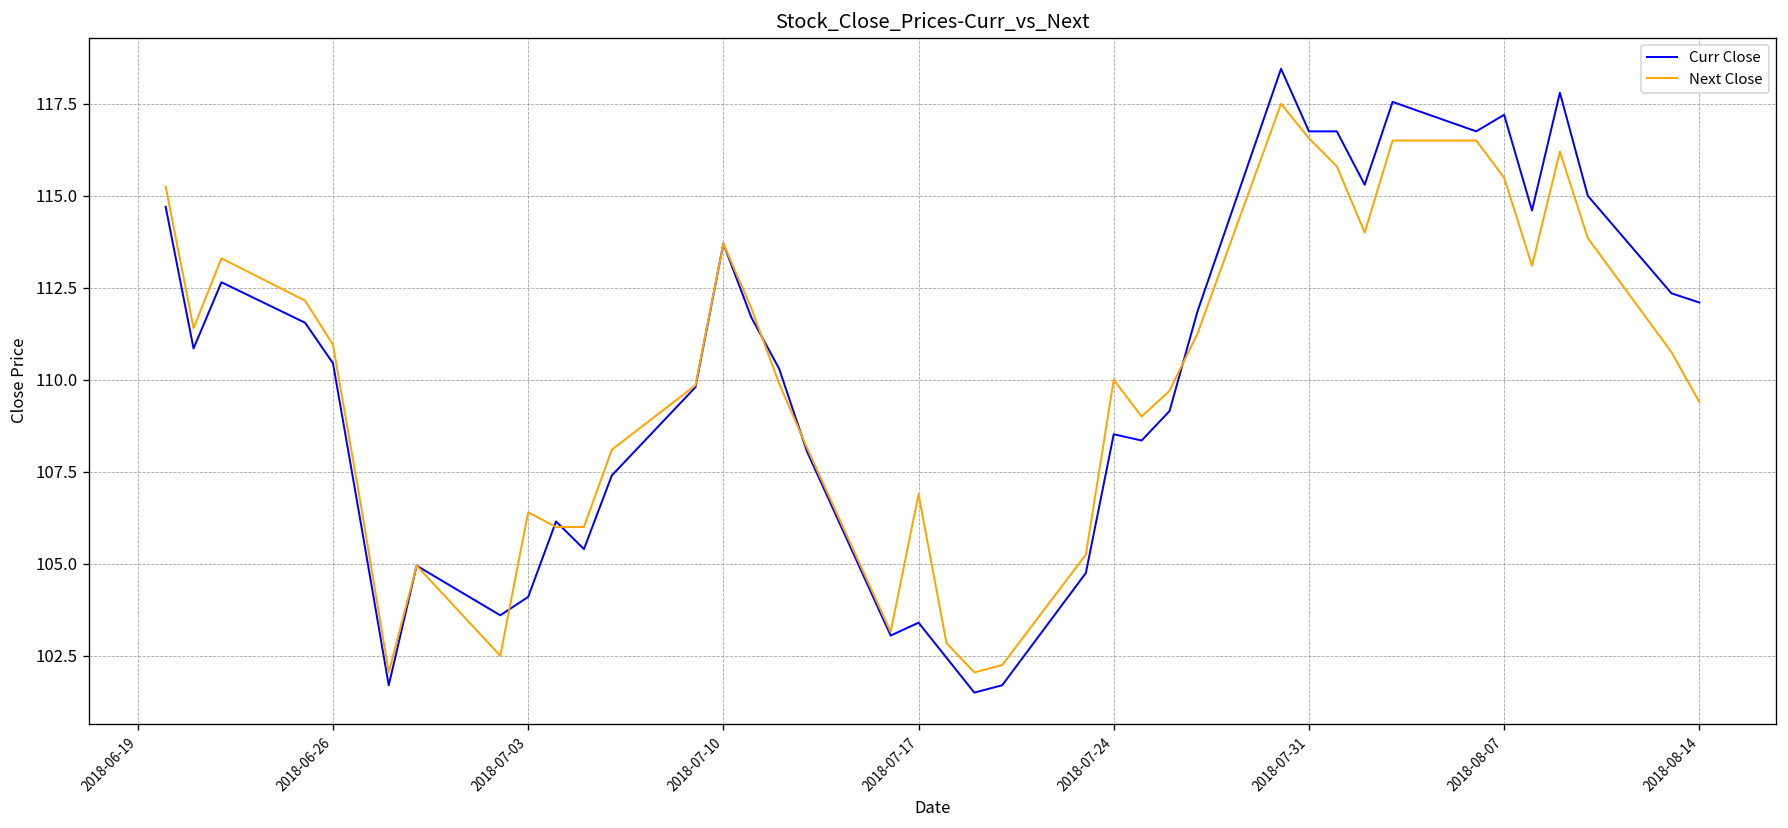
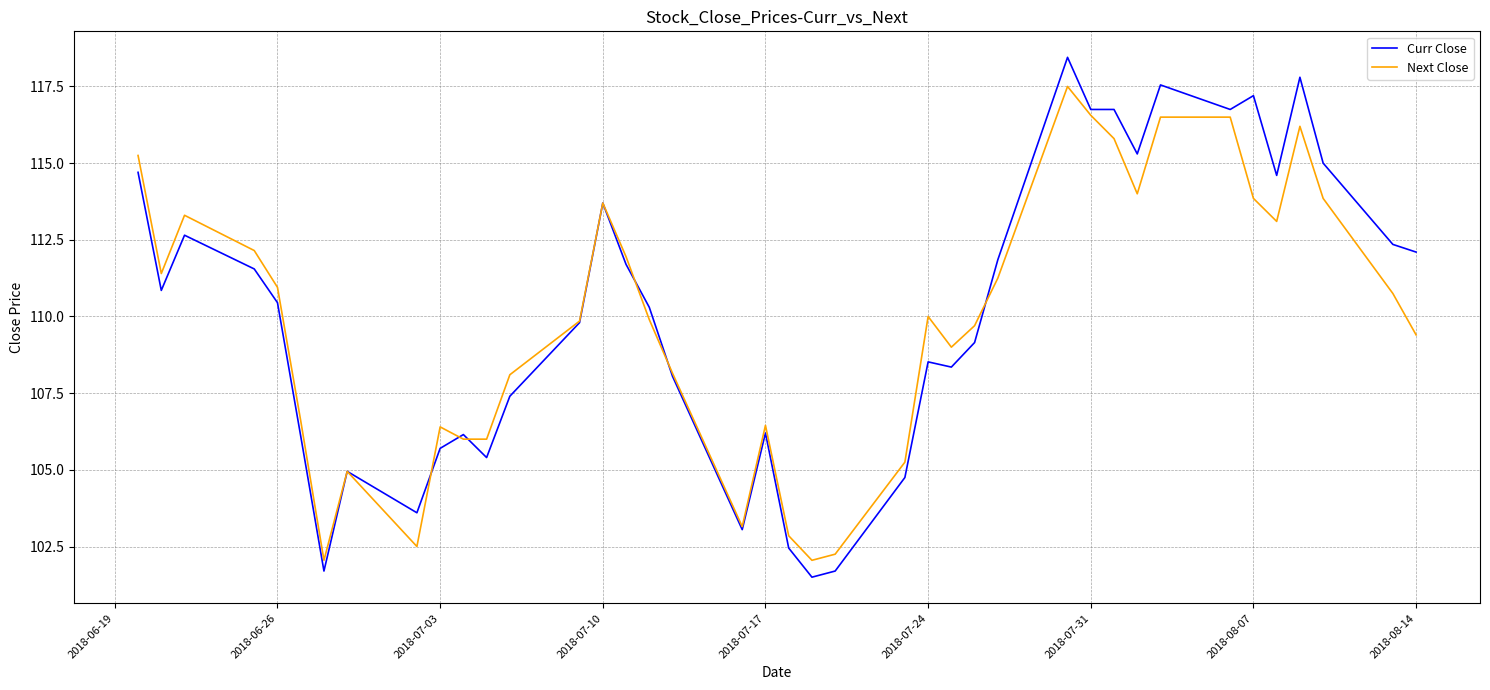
Curr Close, 2018-07-03: 104.1 -> 105.7
Curr Close, 2018-07-17: 103.4 -> 106.2
Next Close, 2018-07-17: 106.9 -> 106.5
Next Close, 2018-08-07: 115.5 -> 113.9
